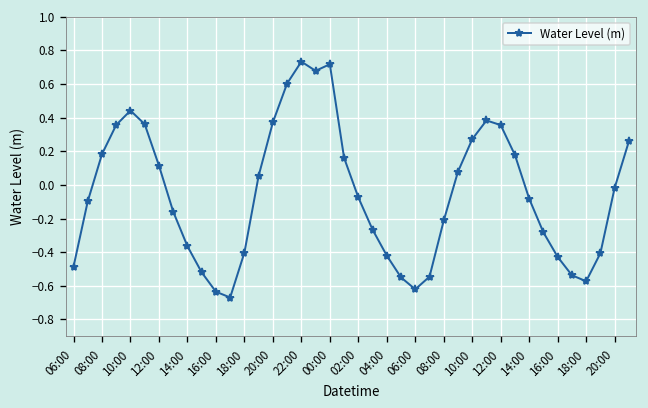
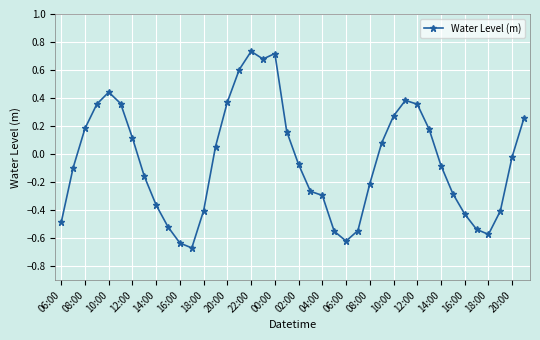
04:00: -0.42 -> -0.30
